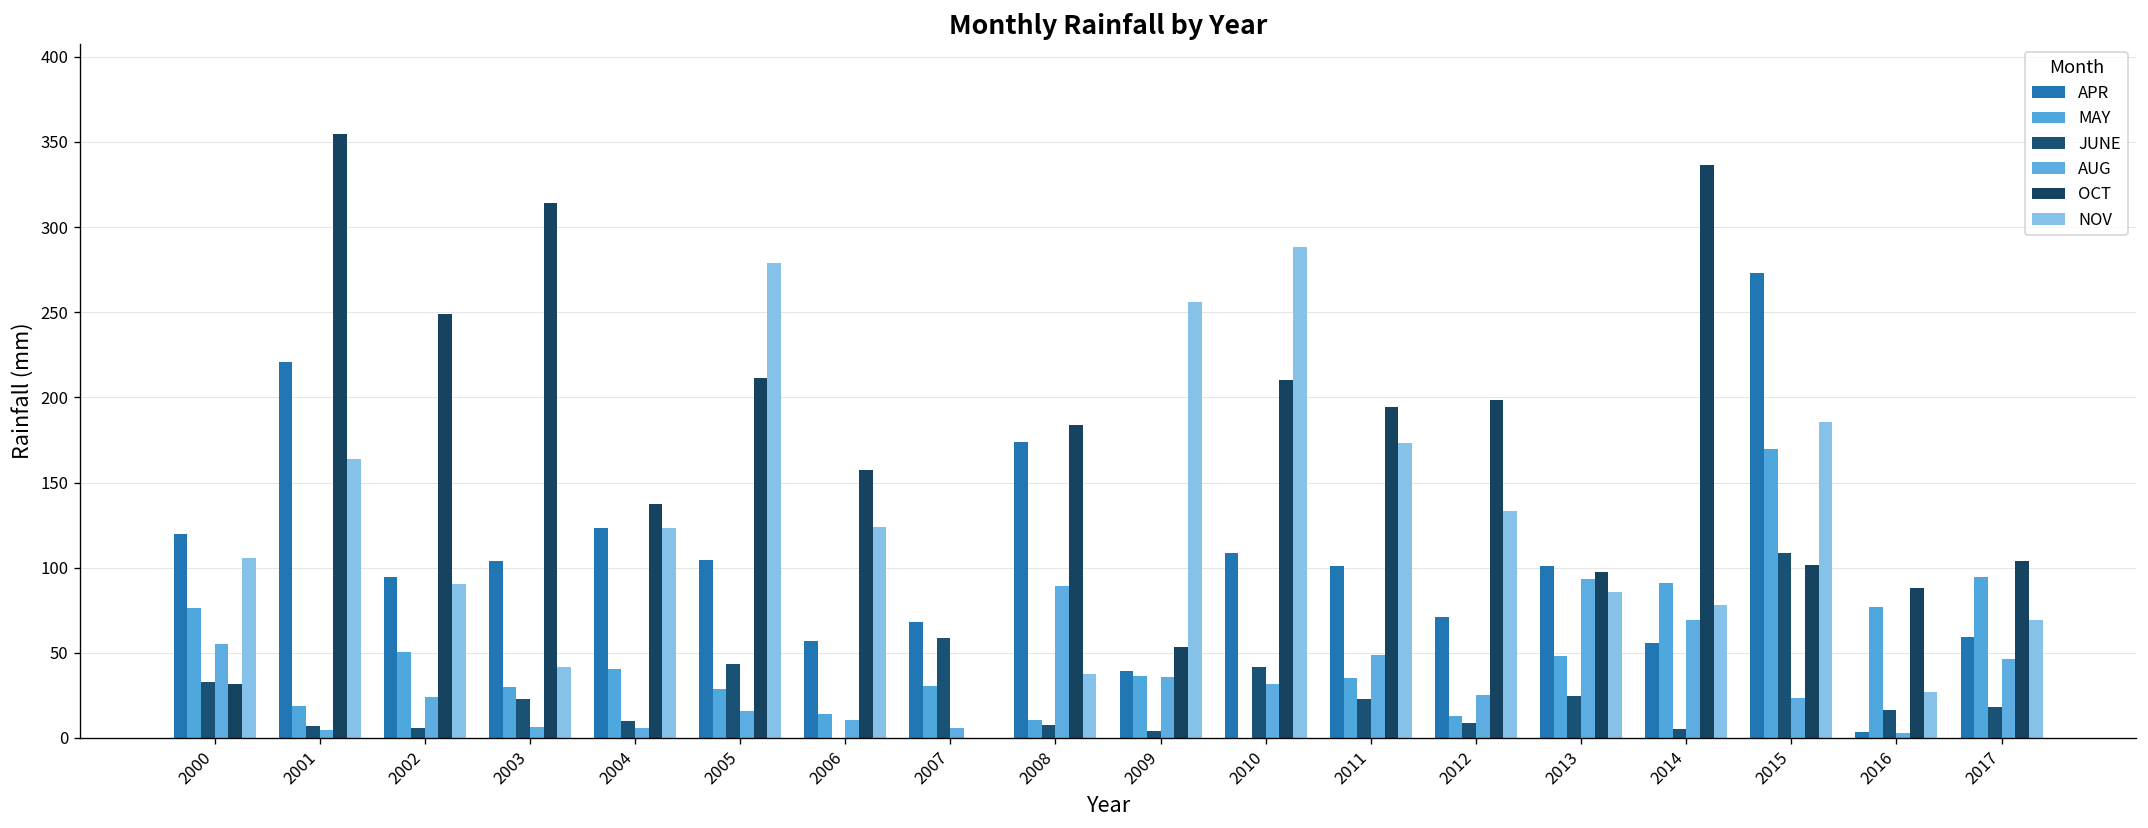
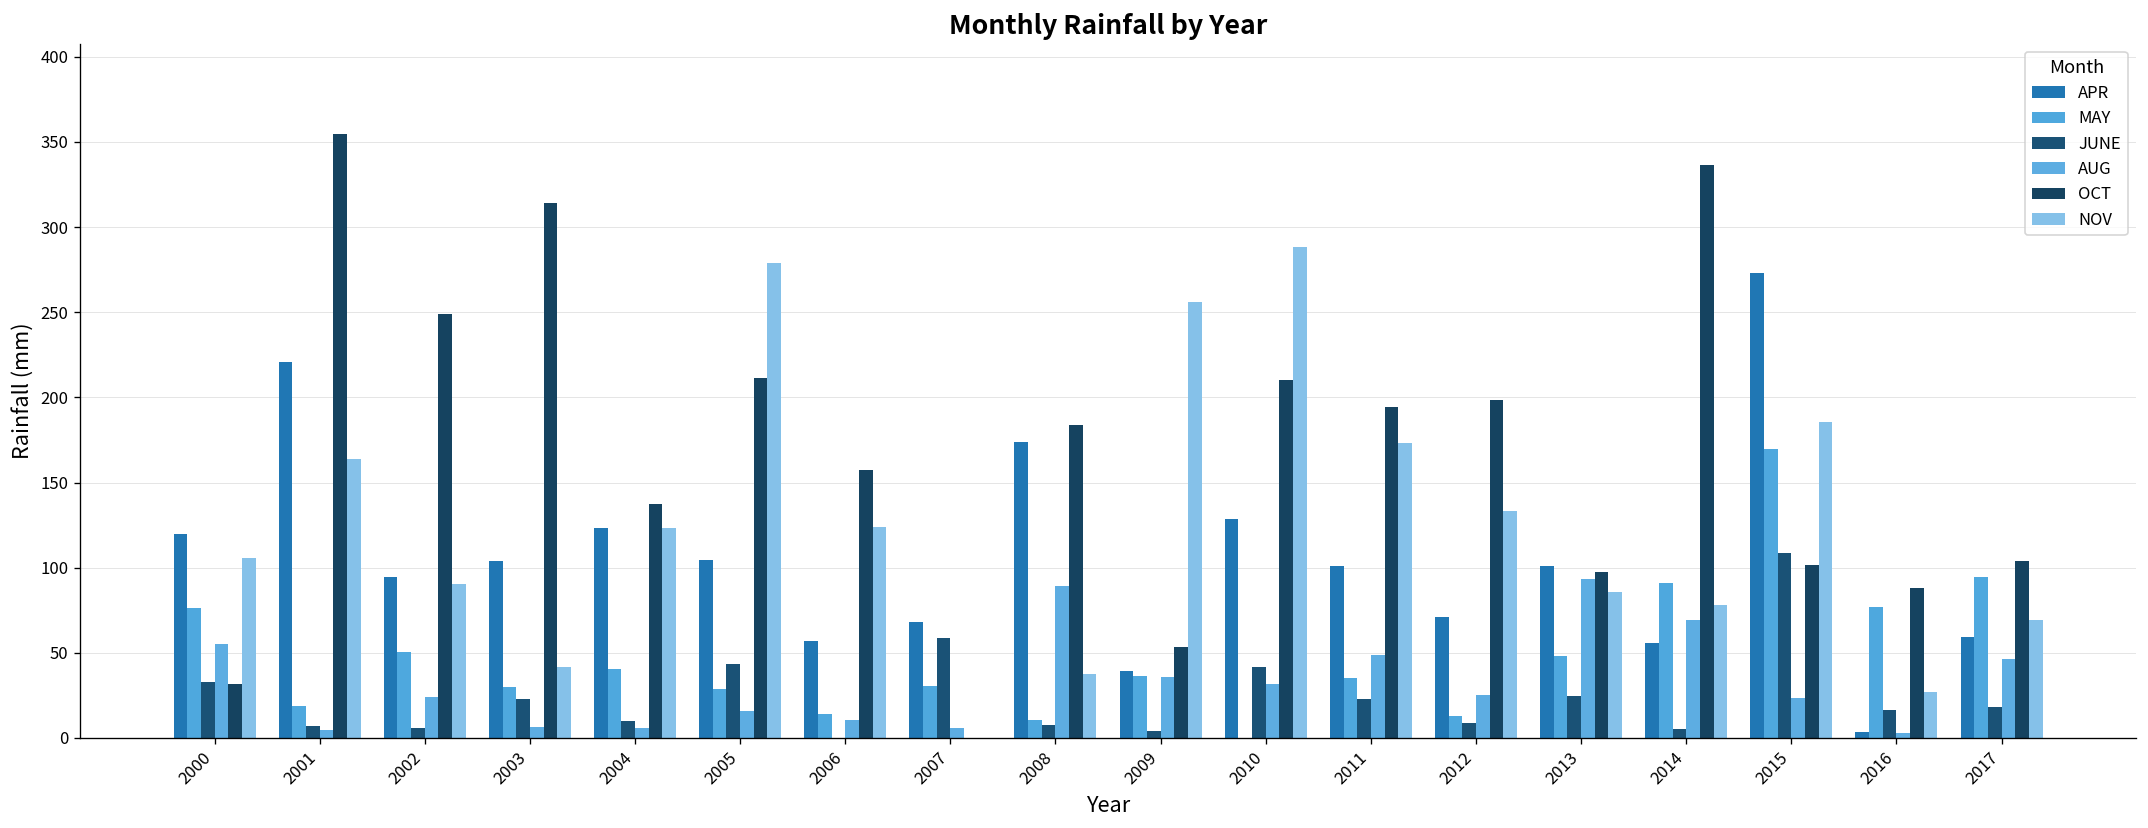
APR, 2010: 108 -> 128
